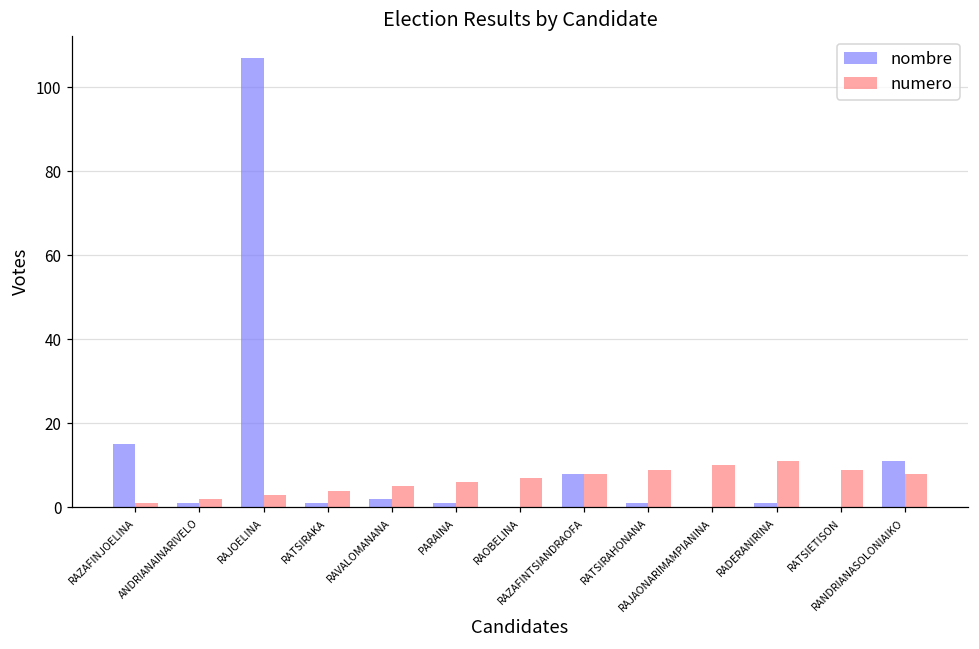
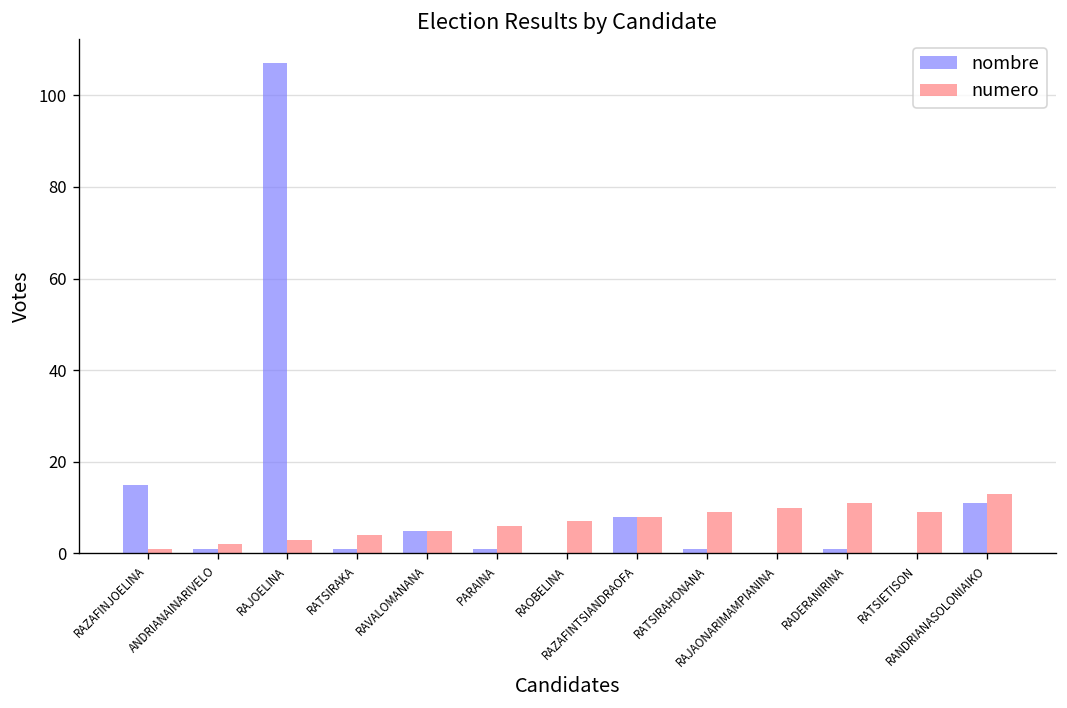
nombre, RAVALOMANANA: 2 -> 5
numero, RANDRIANASOLONIAIKO: 8 -> 13
